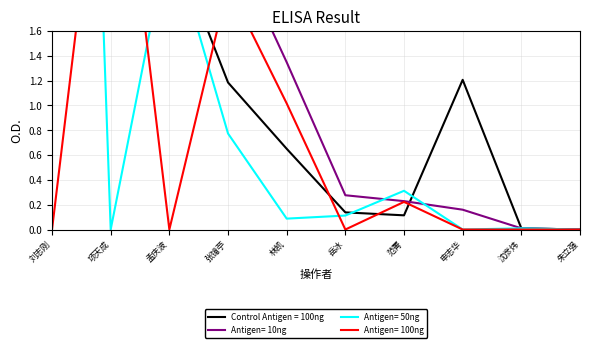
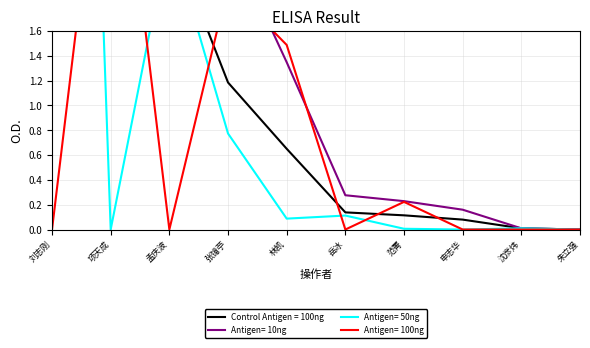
Antigen= 100ng, 林凯: 1.02 -> 1.49
Antigen= 50ng, 范菁: 0.31 -> 0.01
Control Antigen = 100ng, 申志华: 1.21 -> 0.08
